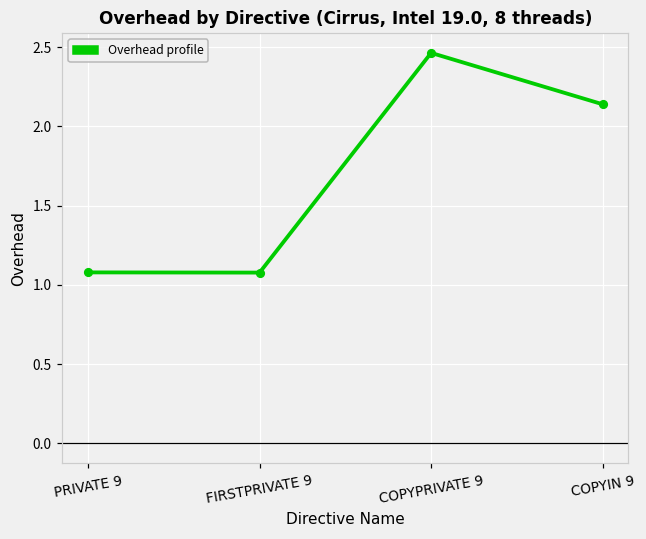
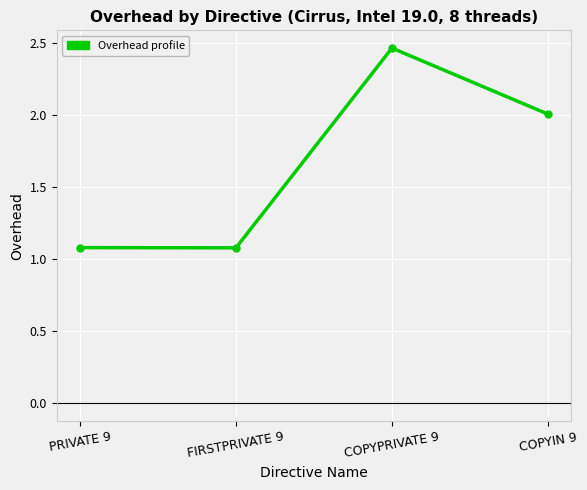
COPYIN 9: 2.14 -> 2.01
